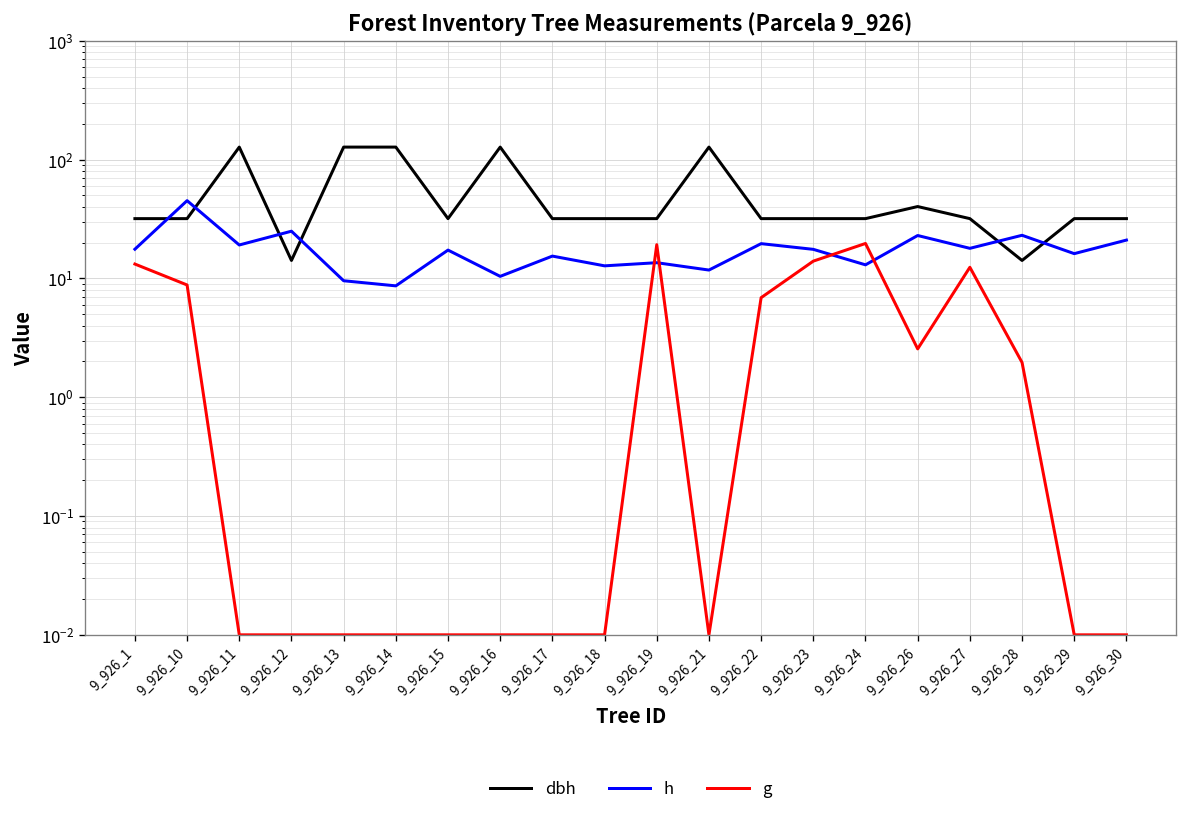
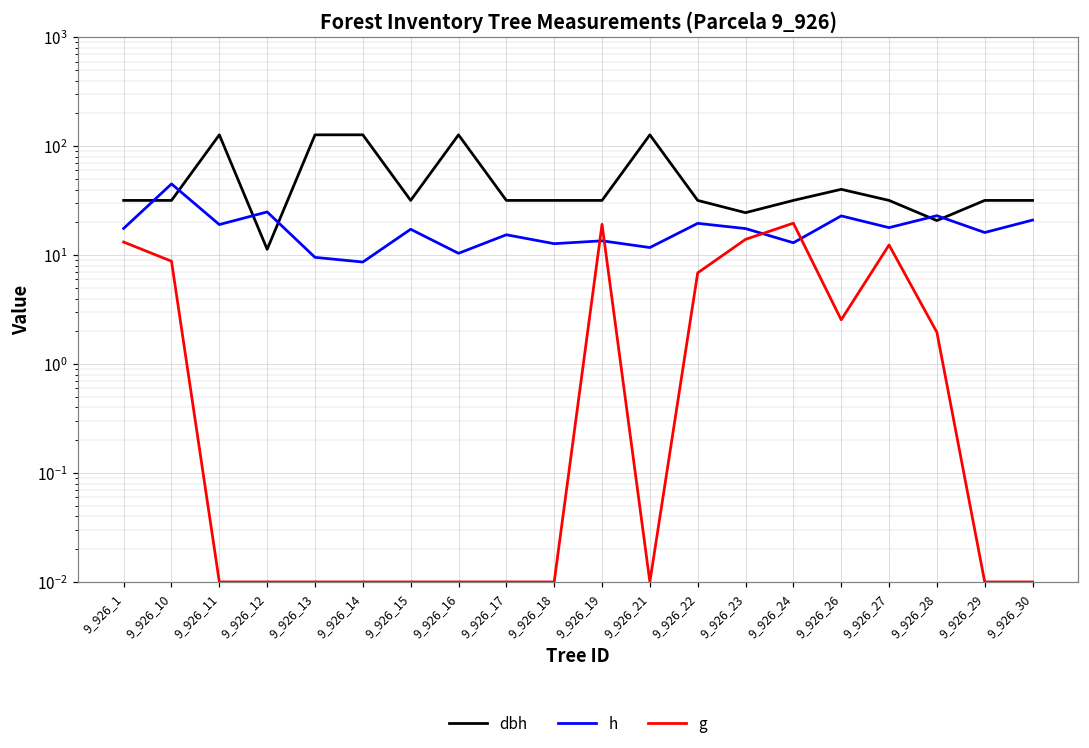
dbh, 9_926_12: 14 -> 11
dbh, 9_926_23: 32 -> 25
dbh, 9_926_28: 14 -> 21
